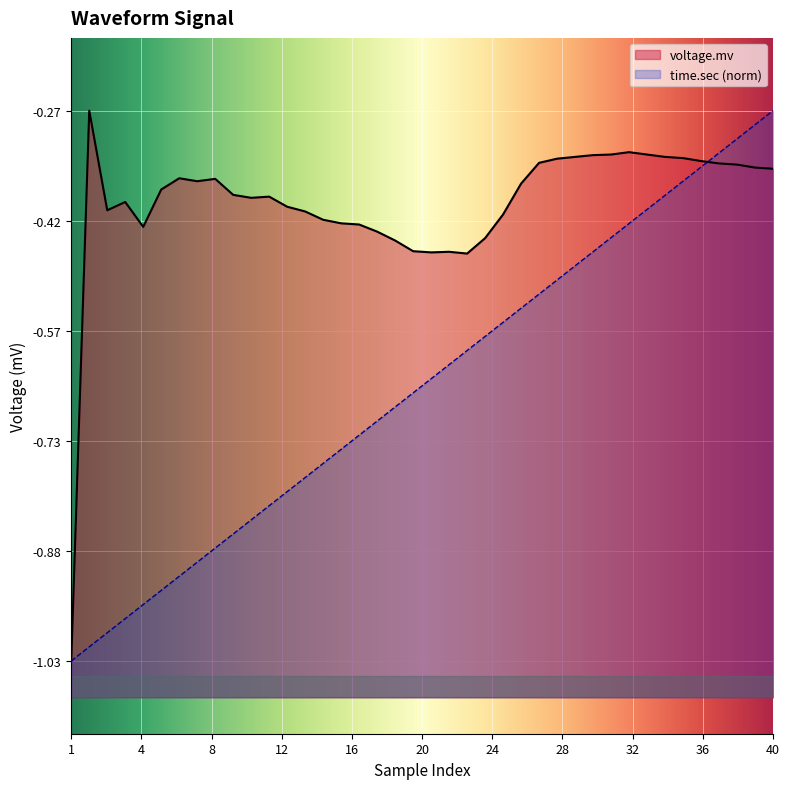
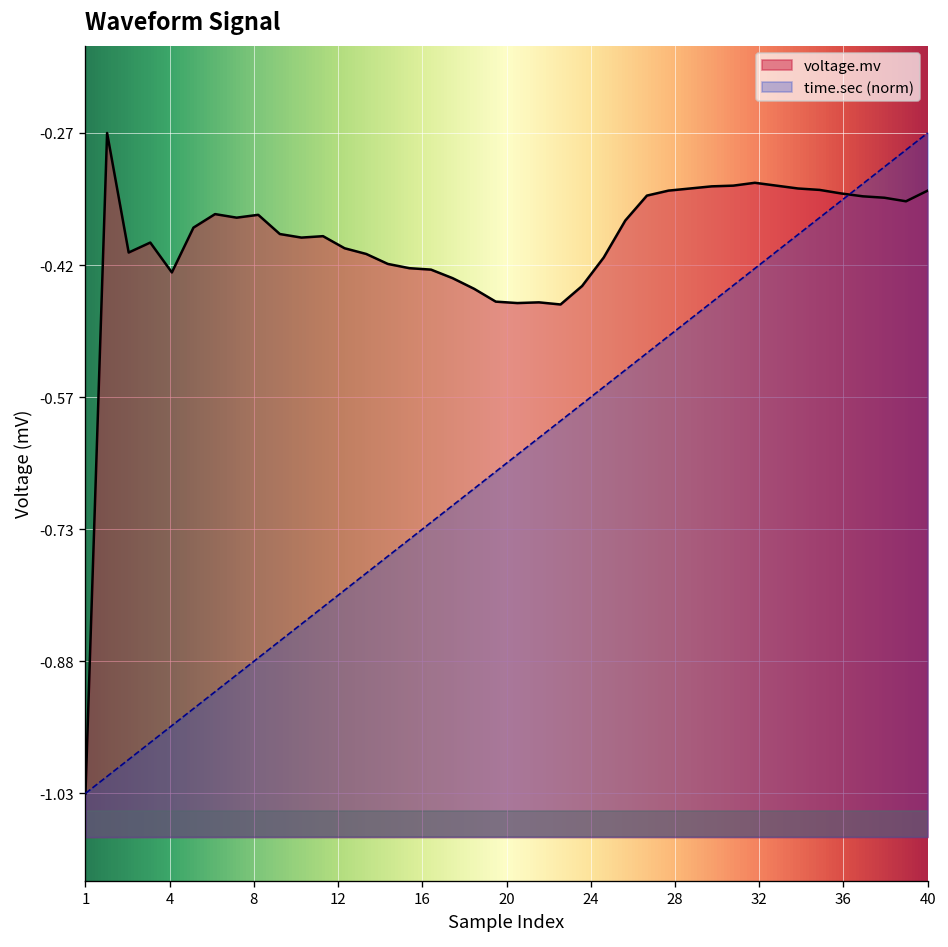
voltage.mv, 40: -0.35 -> -0.34
